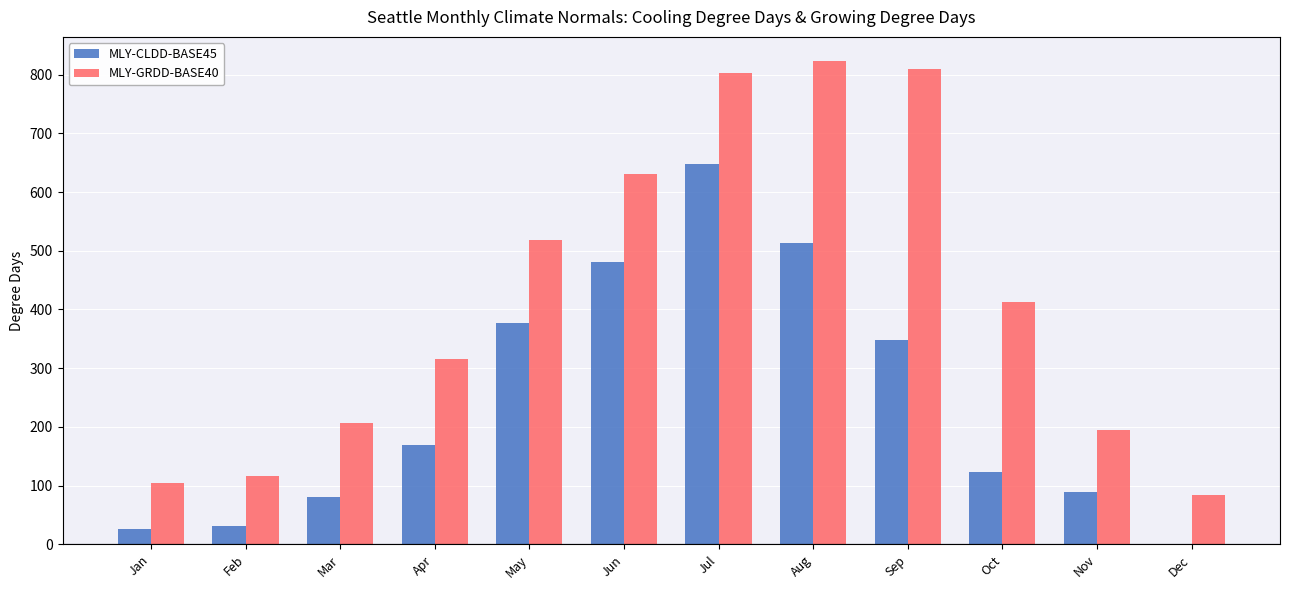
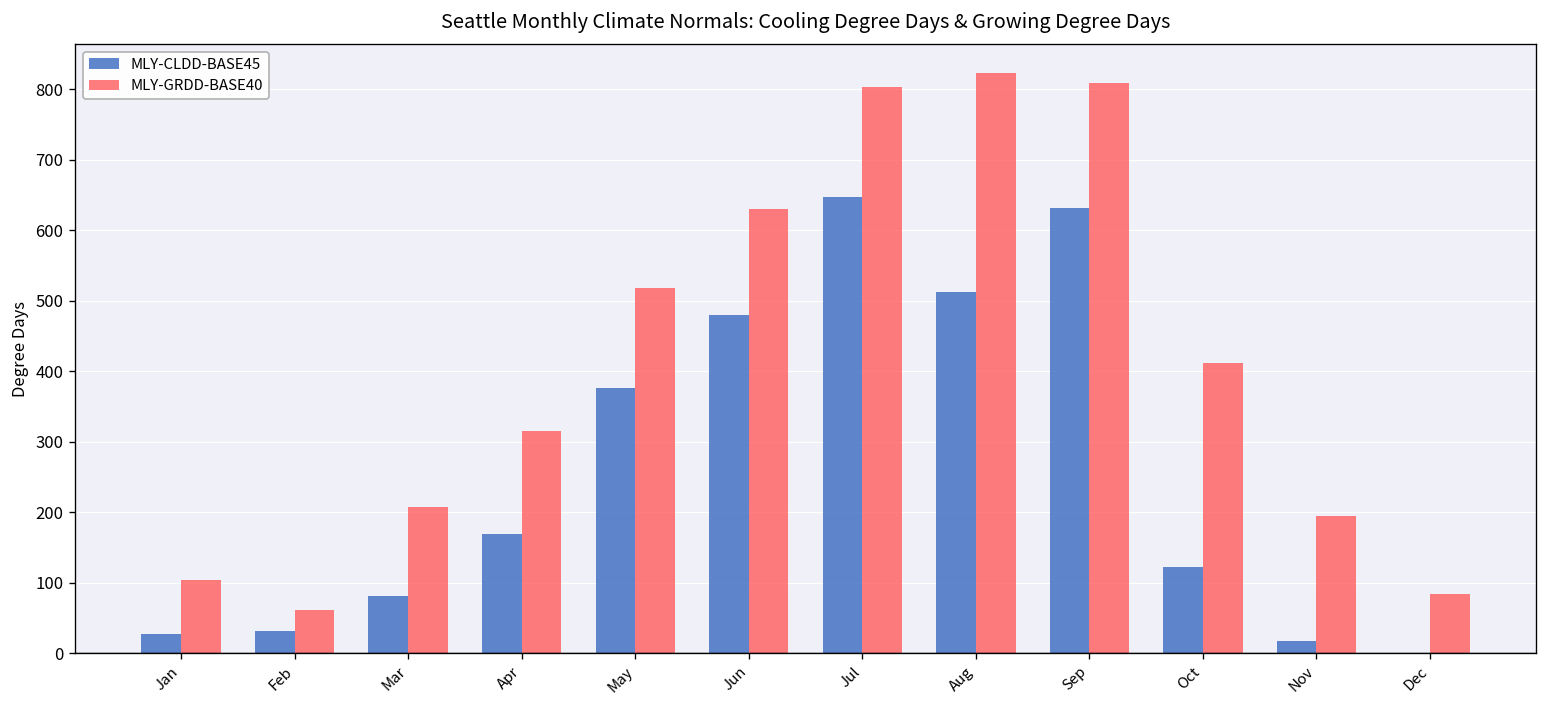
MLY-GRDD-BASE40, Feb: 120 -> 60
MLY-CLDD-BASE45, Sep: 350 -> 630
MLY-CLDD-BASE45, Nov: 90 -> 20
